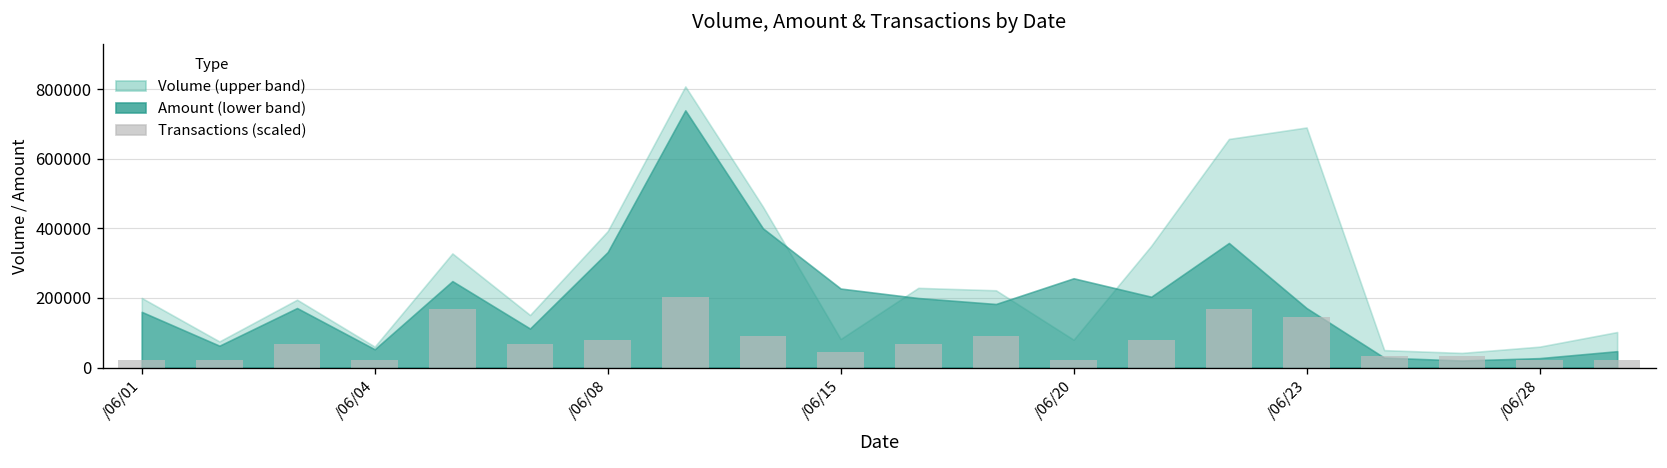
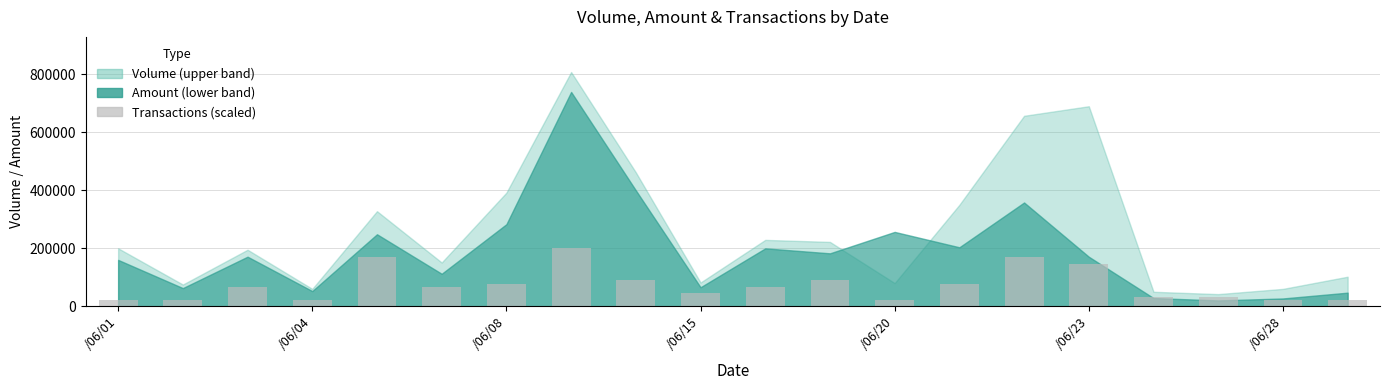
Amount (lower band), /06/08: 330000 -> 280000
Amount (lower band), /06/15: 230000 -> 70000
